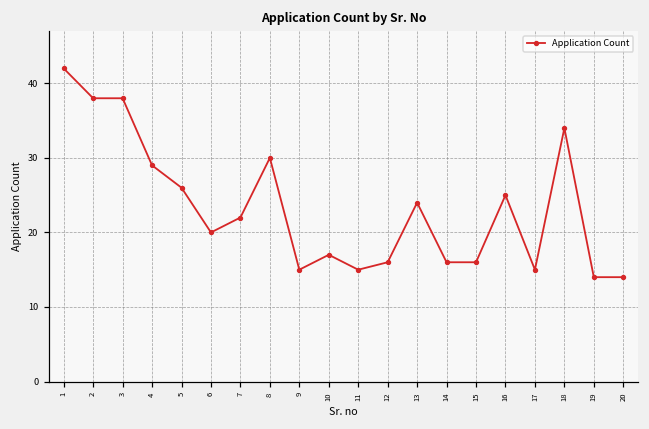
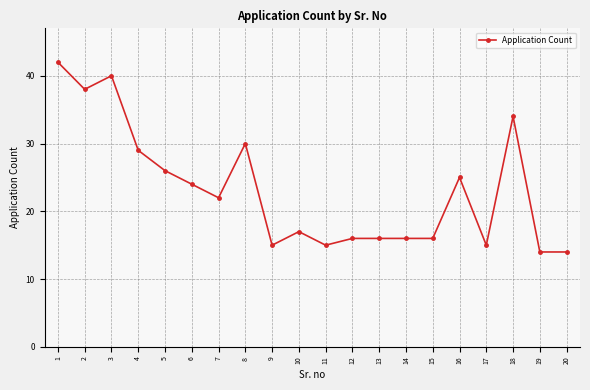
3: 38 -> 40
6: 20 -> 24
13: 24 -> 16
